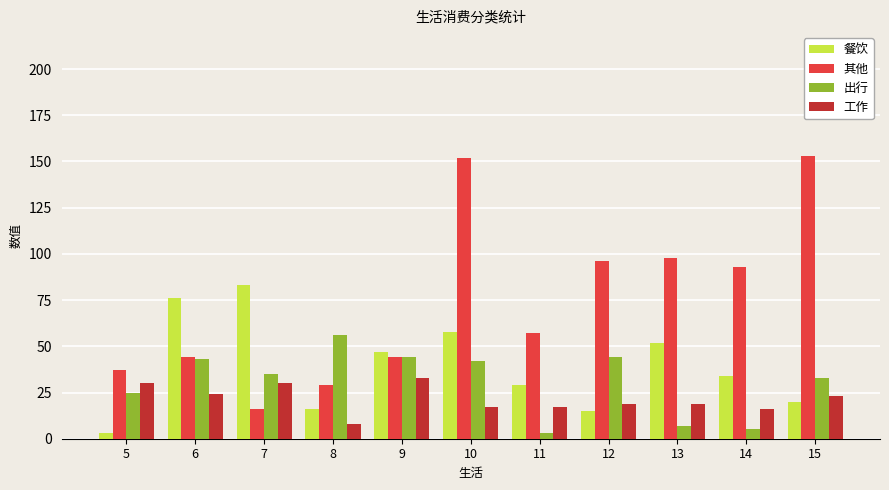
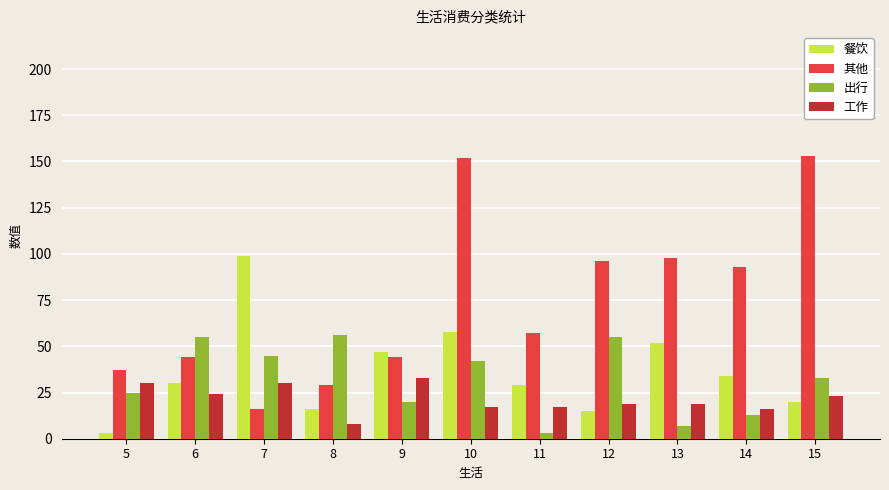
餐饮, 6: 76 -> 30
出行, 6: 43 -> 55
餐饮, 7: 83 -> 99
出行, 7: 35 -> 45
出行, 9: 44 -> 20
出行, 12: 44 -> 55
出行, 14: 5 -> 13
